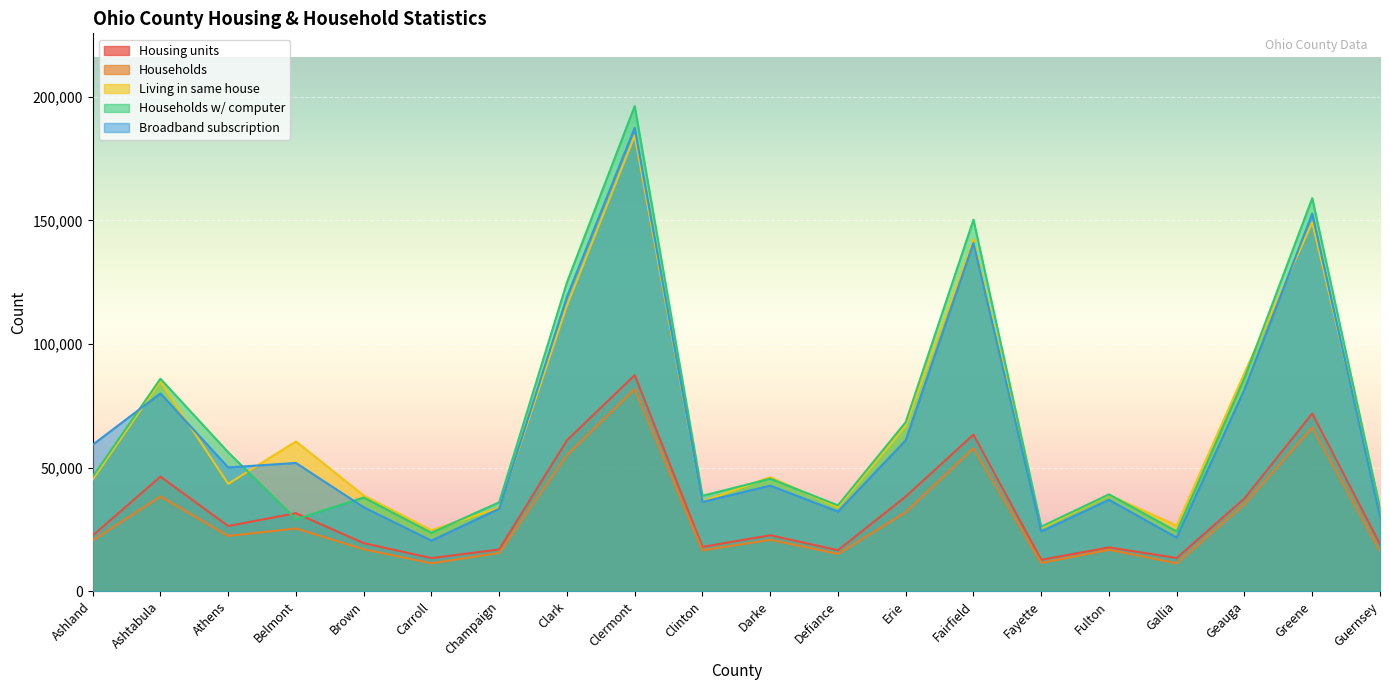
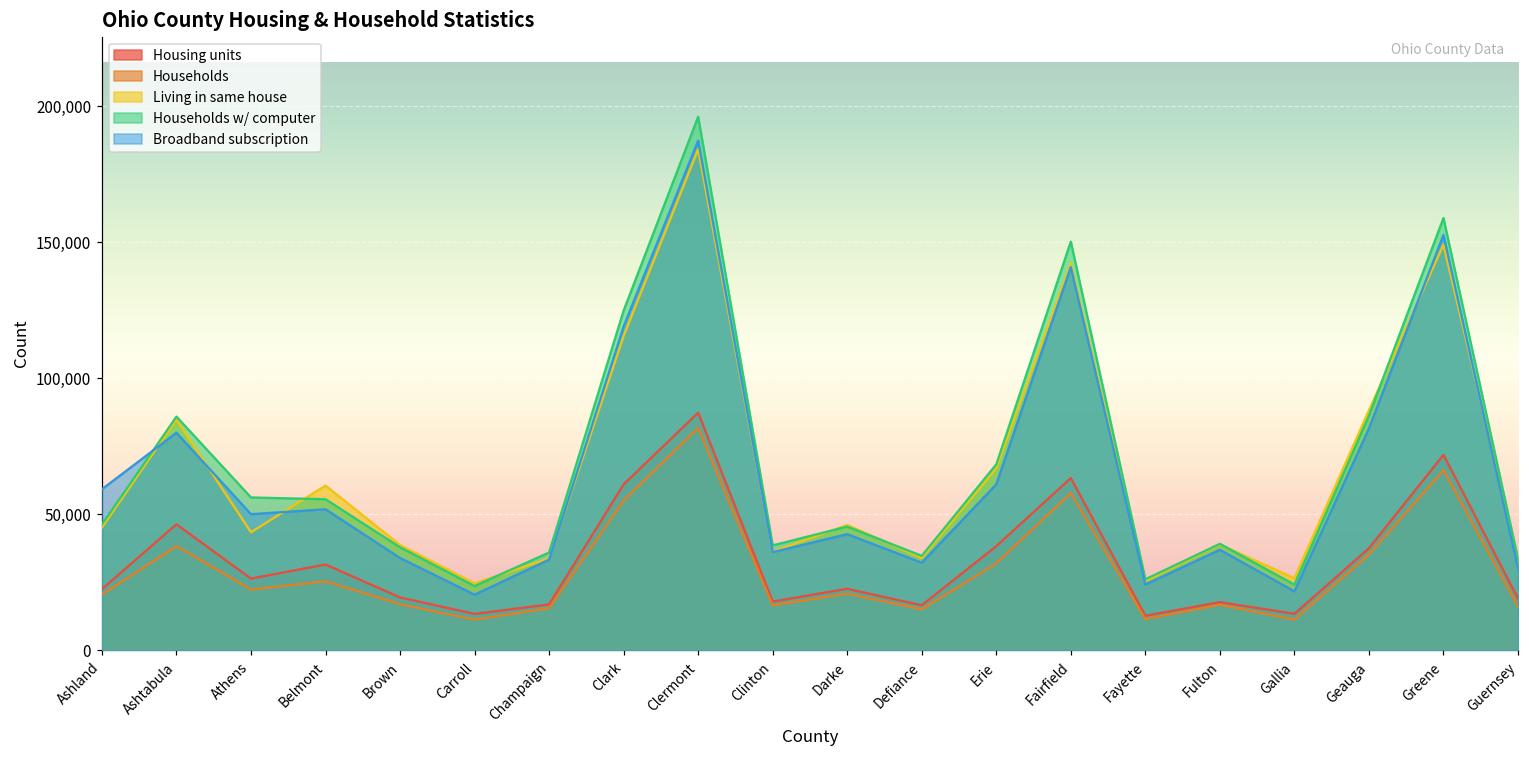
Households w/ computer, Belmont: 29,000 -> 56,000
